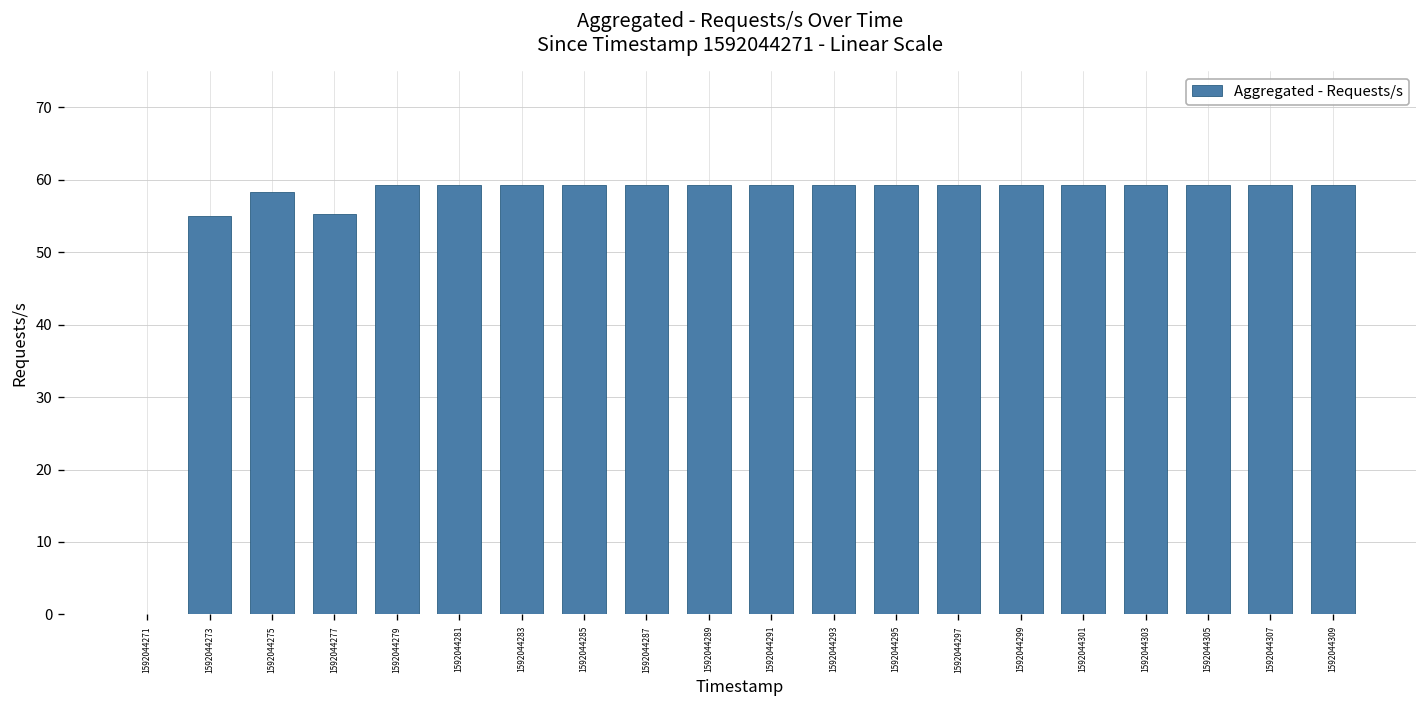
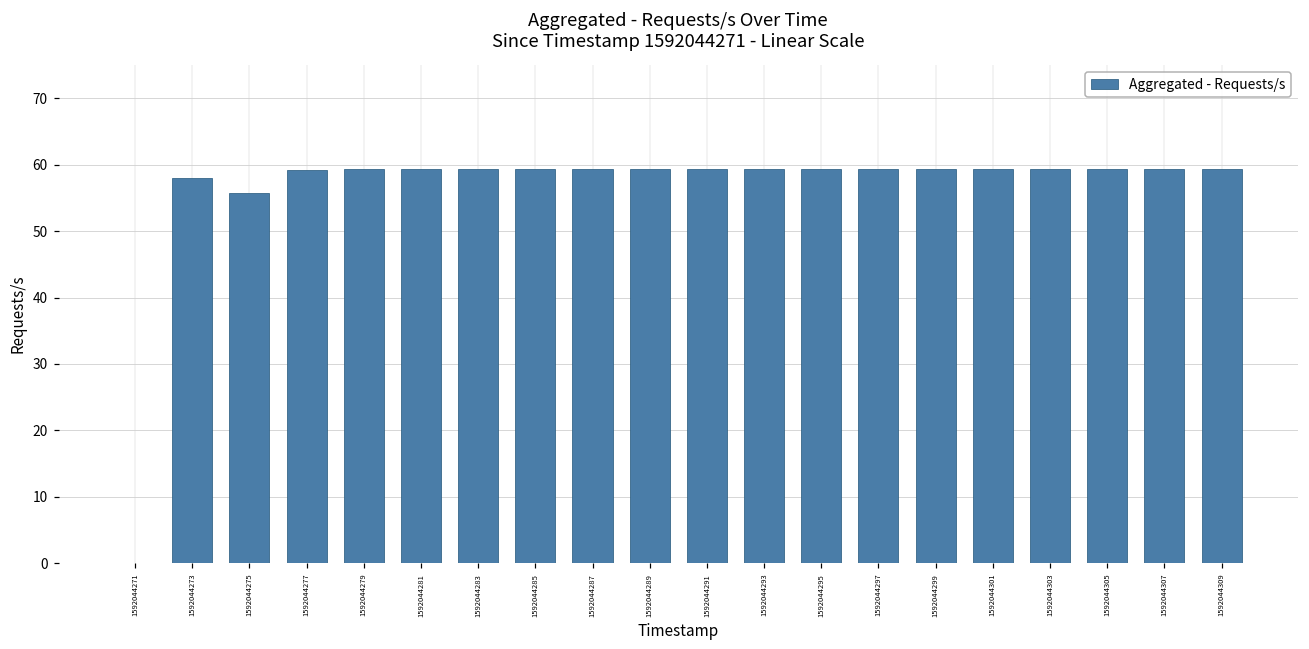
1592044273: 55 -> 58
1592044275: 58 -> 56
1592044277: 55 -> 59
